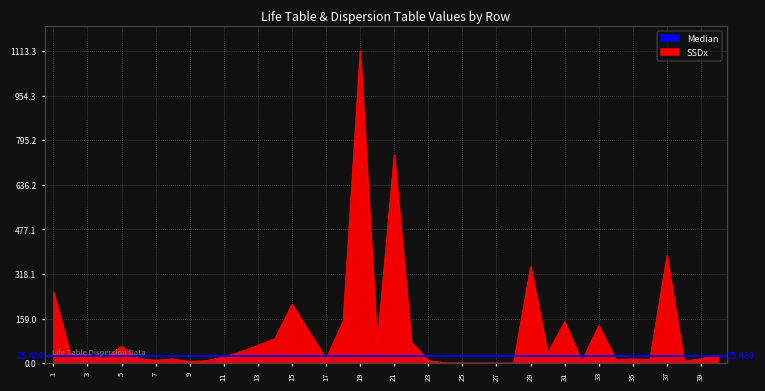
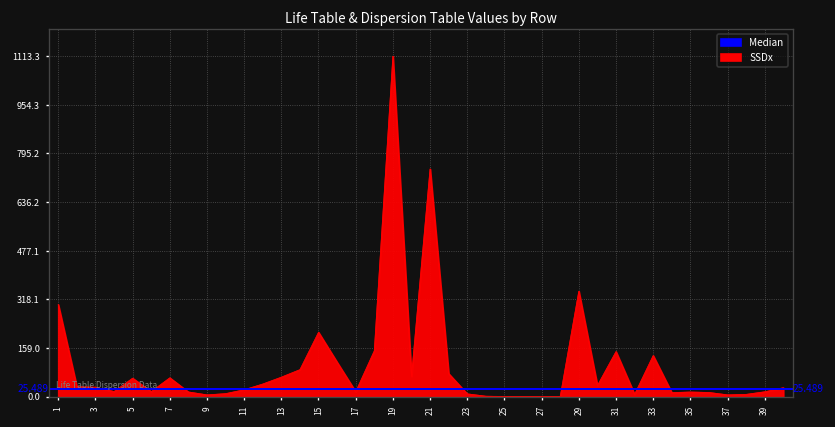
1: 250 -> 300
7: 10 -> 60
37: 380 -> 10
